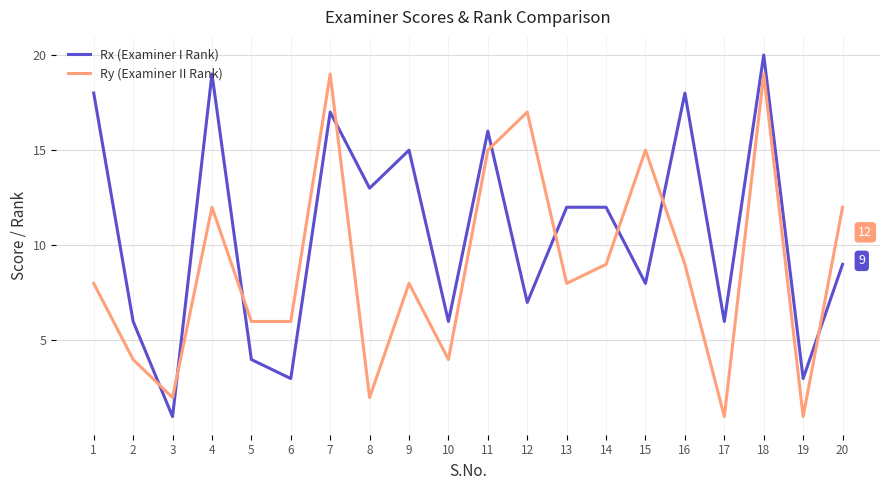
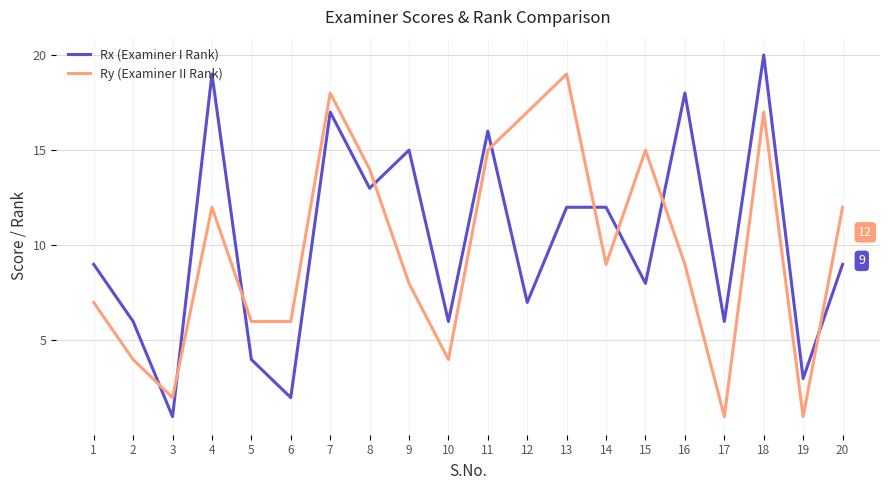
Rx (Examiner I Rank), 1: 18 -> 9
Ry (Examiner II Rank), 1: 8 -> 7
Rx (Examiner I Rank), 6: 3 -> 2
Ry (Examiner II Rank), 7: 19 -> 18
Ry (Examiner II Rank), 8: 2 -> 14
Ry (Examiner II Rank), 13: 8 -> 19
Ry (Examiner II Rank), 18: 19 -> 17
